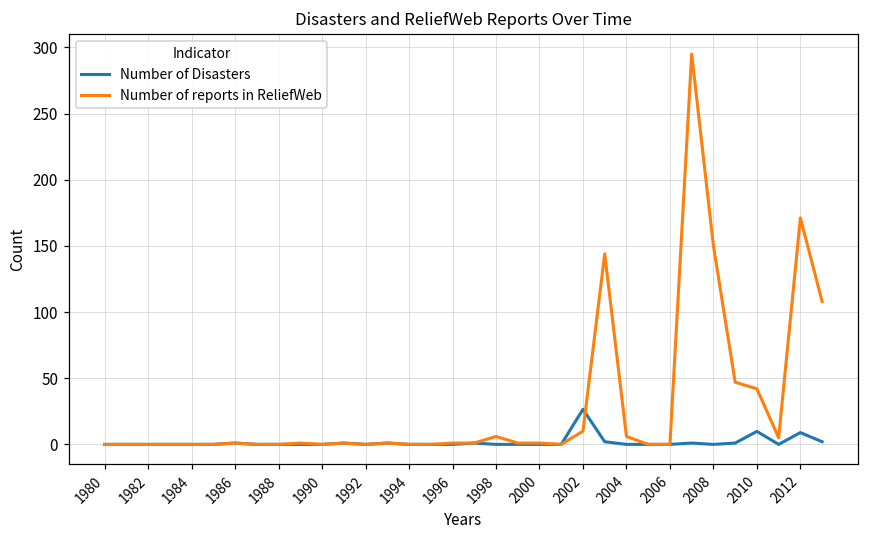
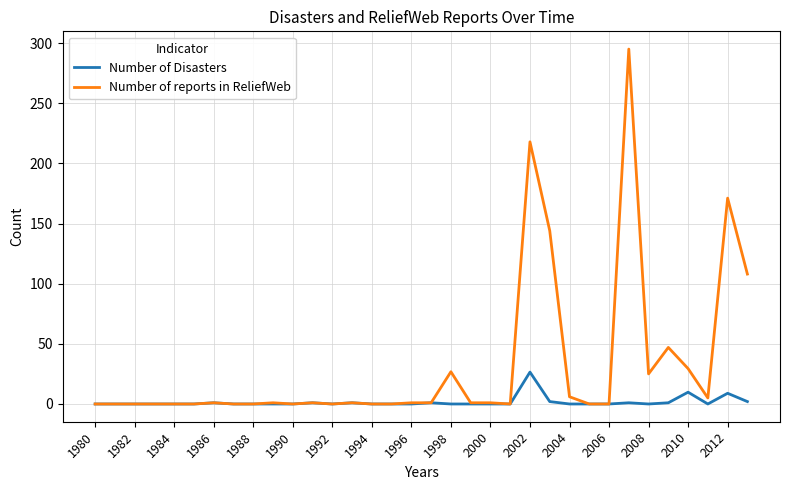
Number of reports in ReliefWeb, 1998: 6 -> 27
Number of reports in ReliefWeb, 2002: 10 -> 218
Number of reports in ReliefWeb, 2008: 150 -> 25
Number of reports in ReliefWeb, 2010: 42 -> 29
